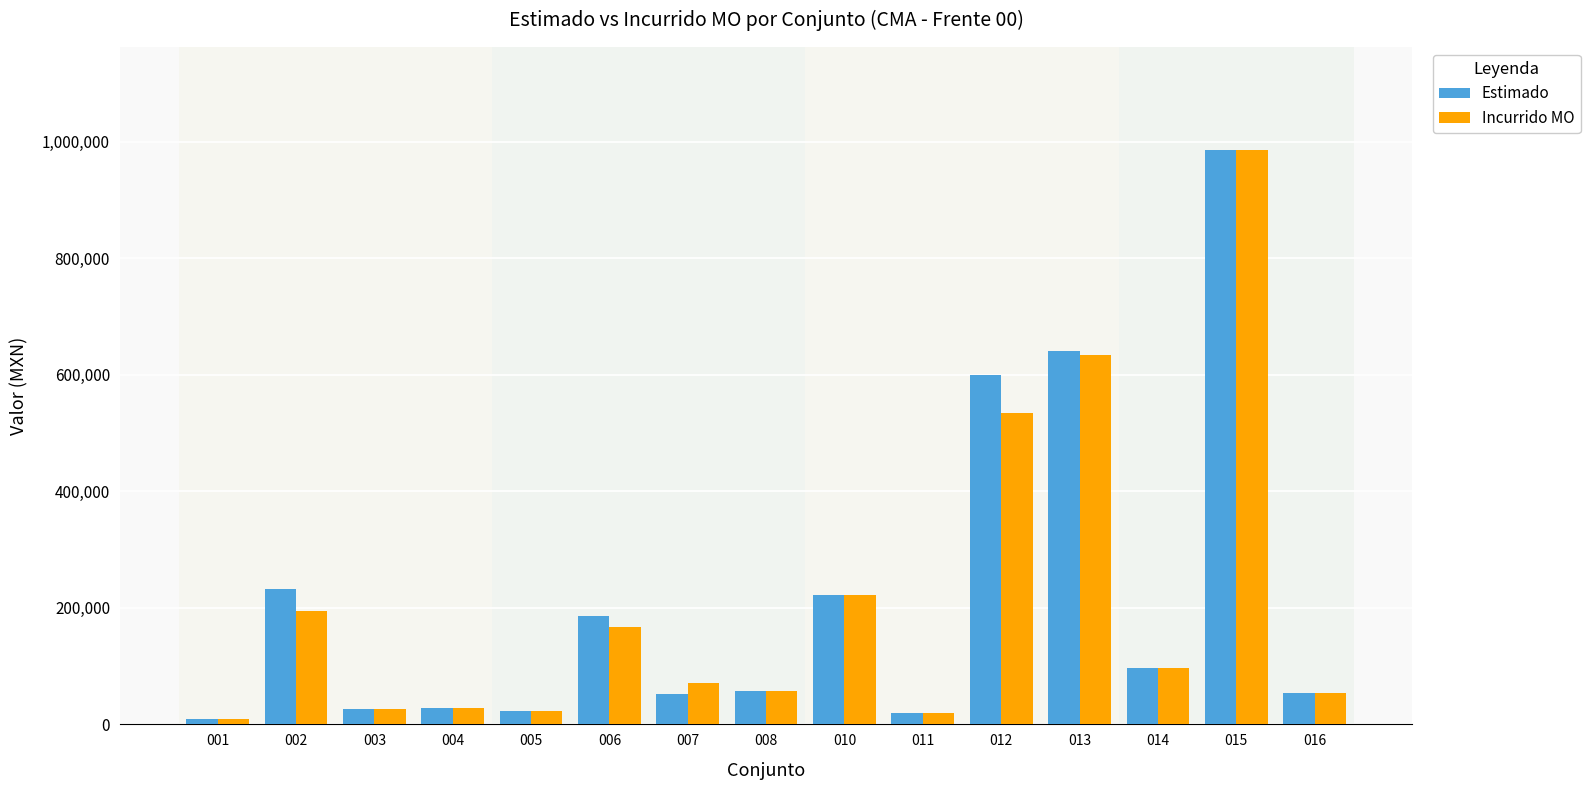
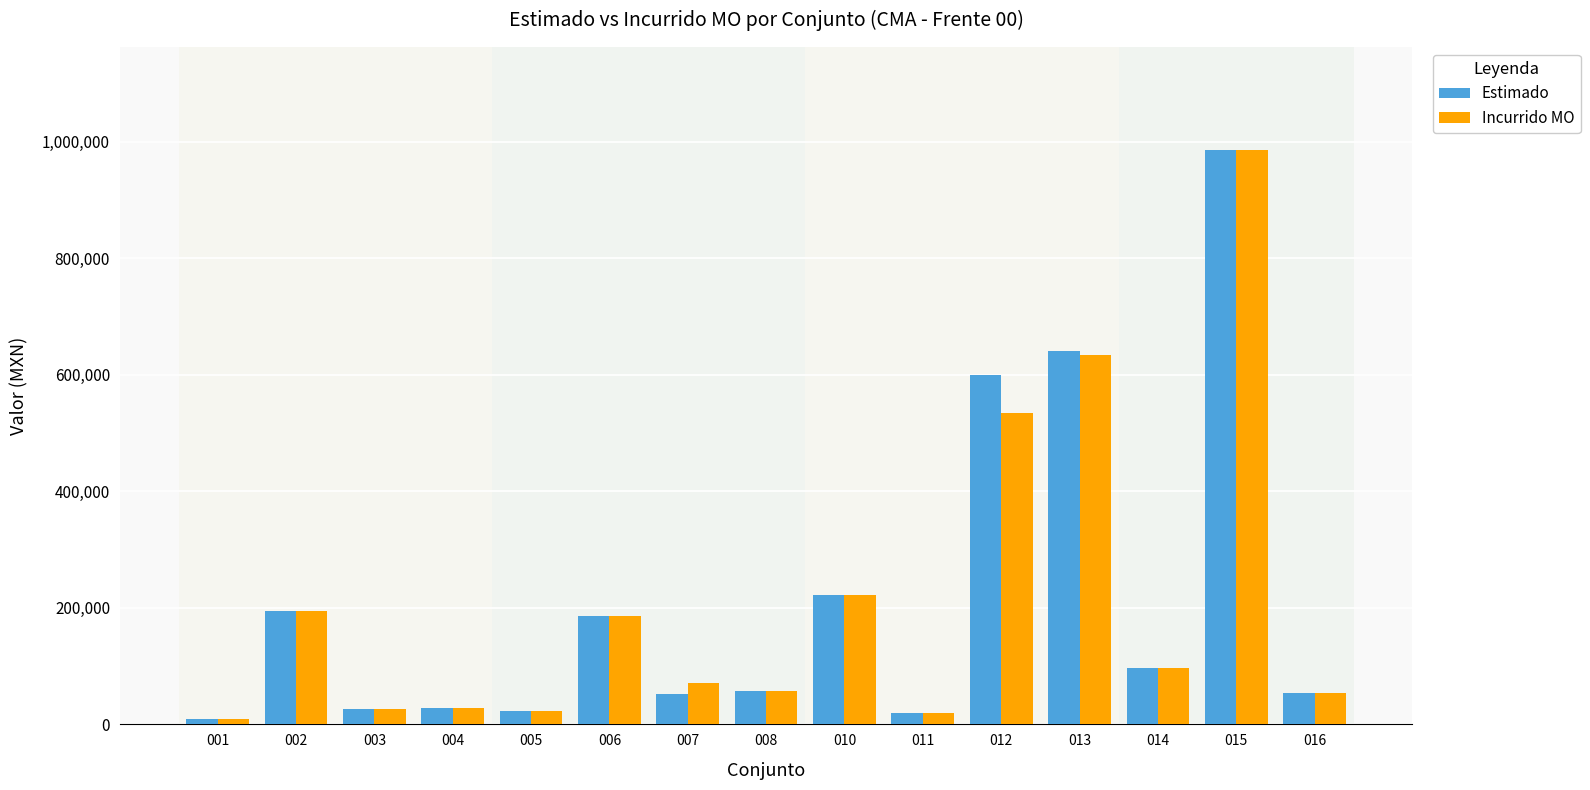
Estimado, 002: 230,000 -> 190,000
Incurrido MO, 006: 170,000 -> 190,000
